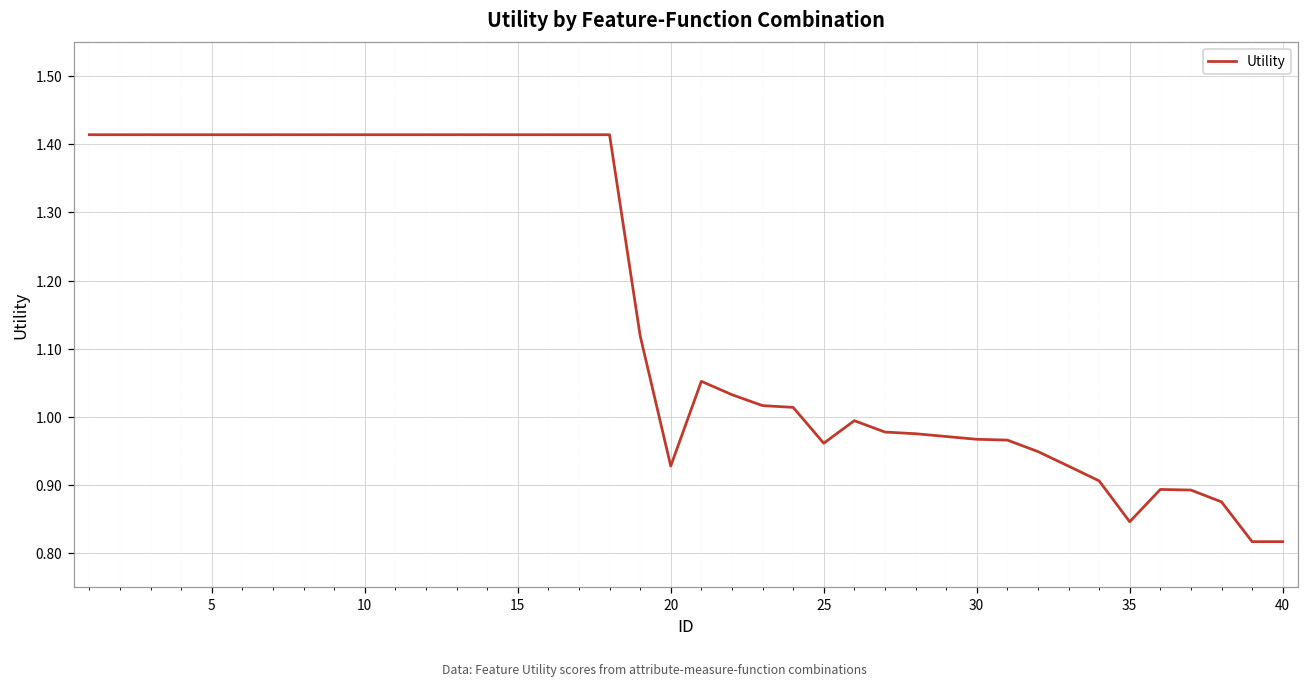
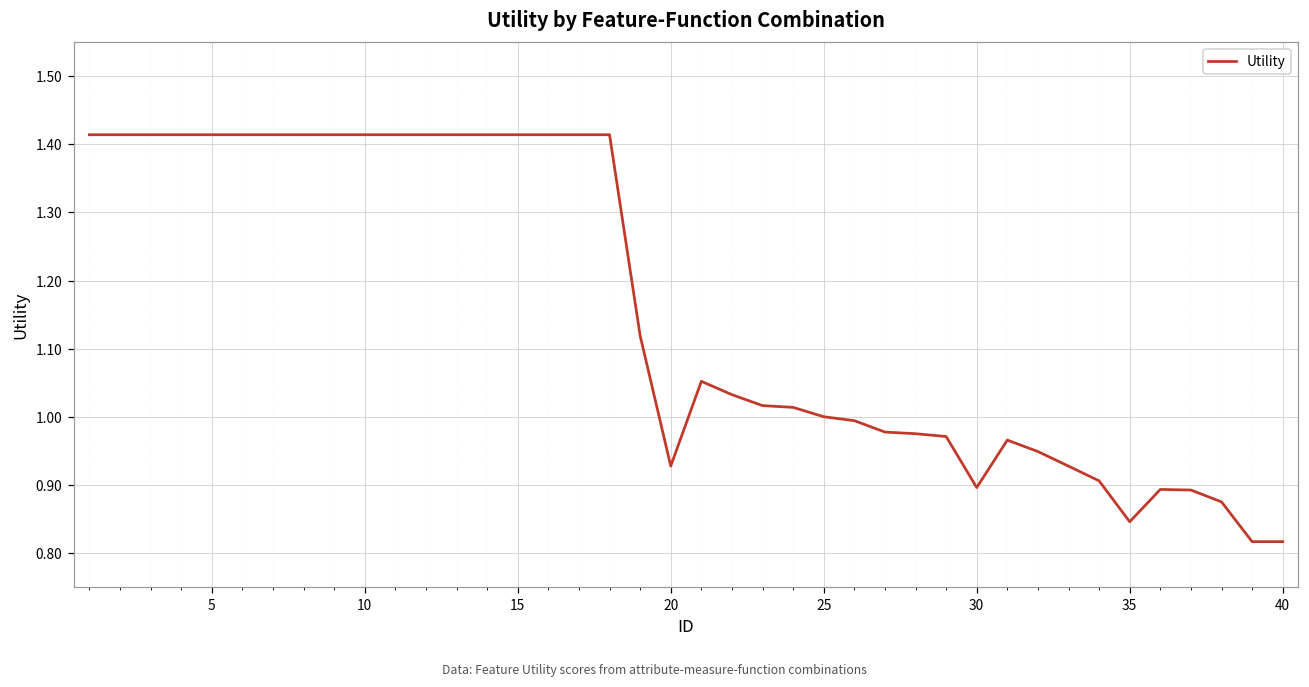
25: 0.96 -> 1.00
30: 0.97 -> 0.90
